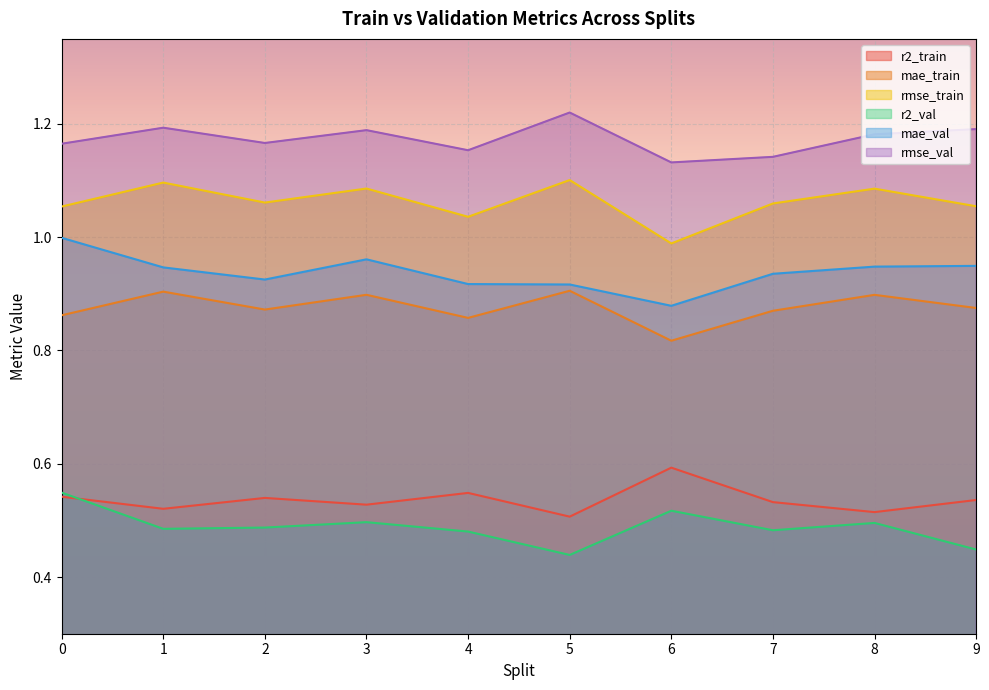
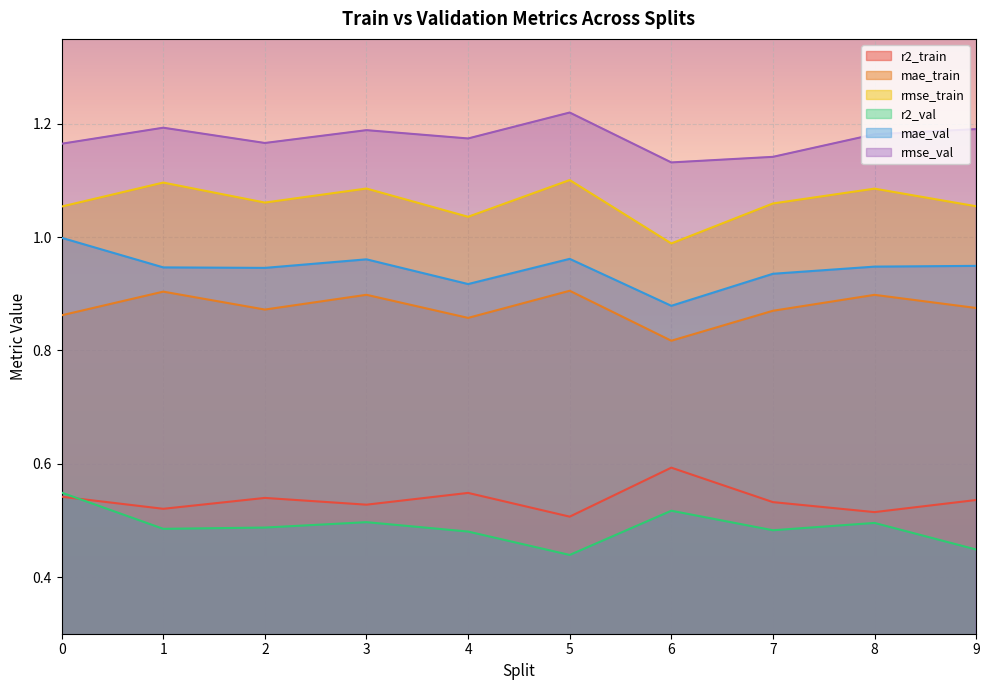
mae_val, 2: 0.93 -> 0.95
rmse_val, 4: 1.15 -> 1.17
mae_val, 5: 0.92 -> 0.96
